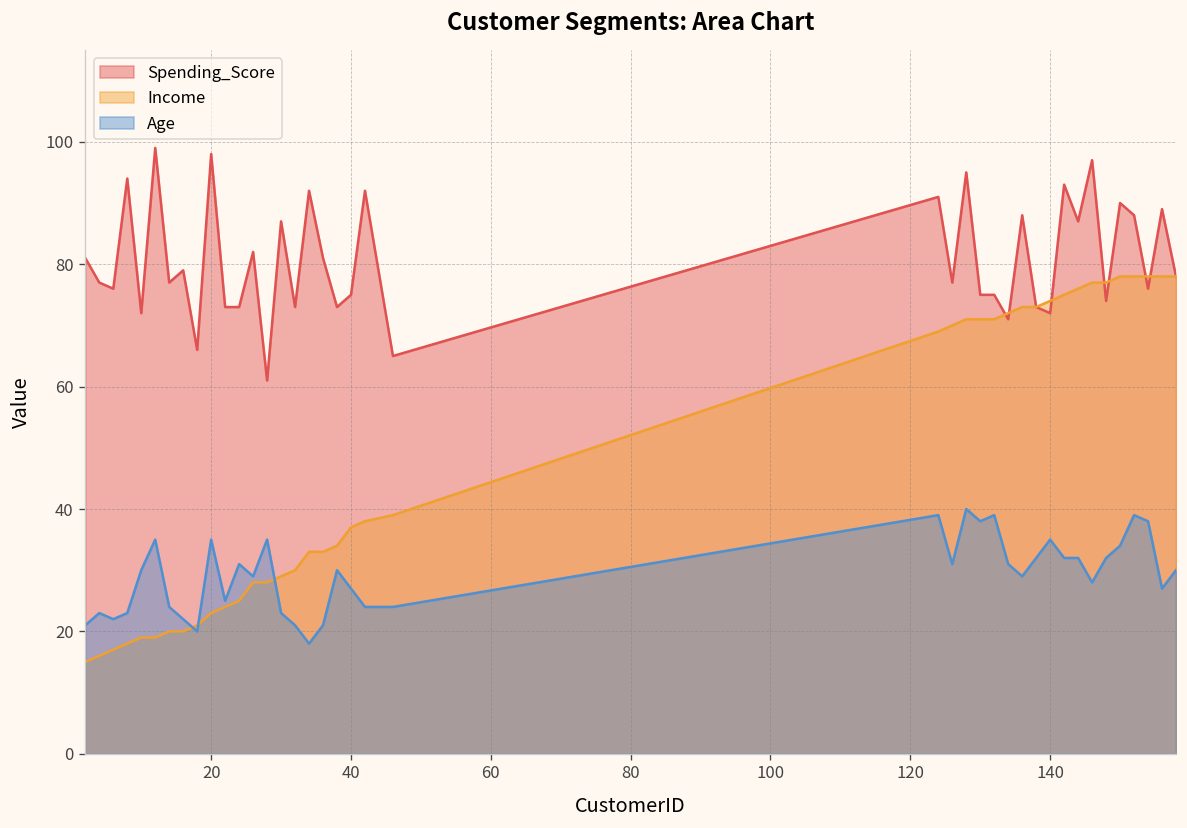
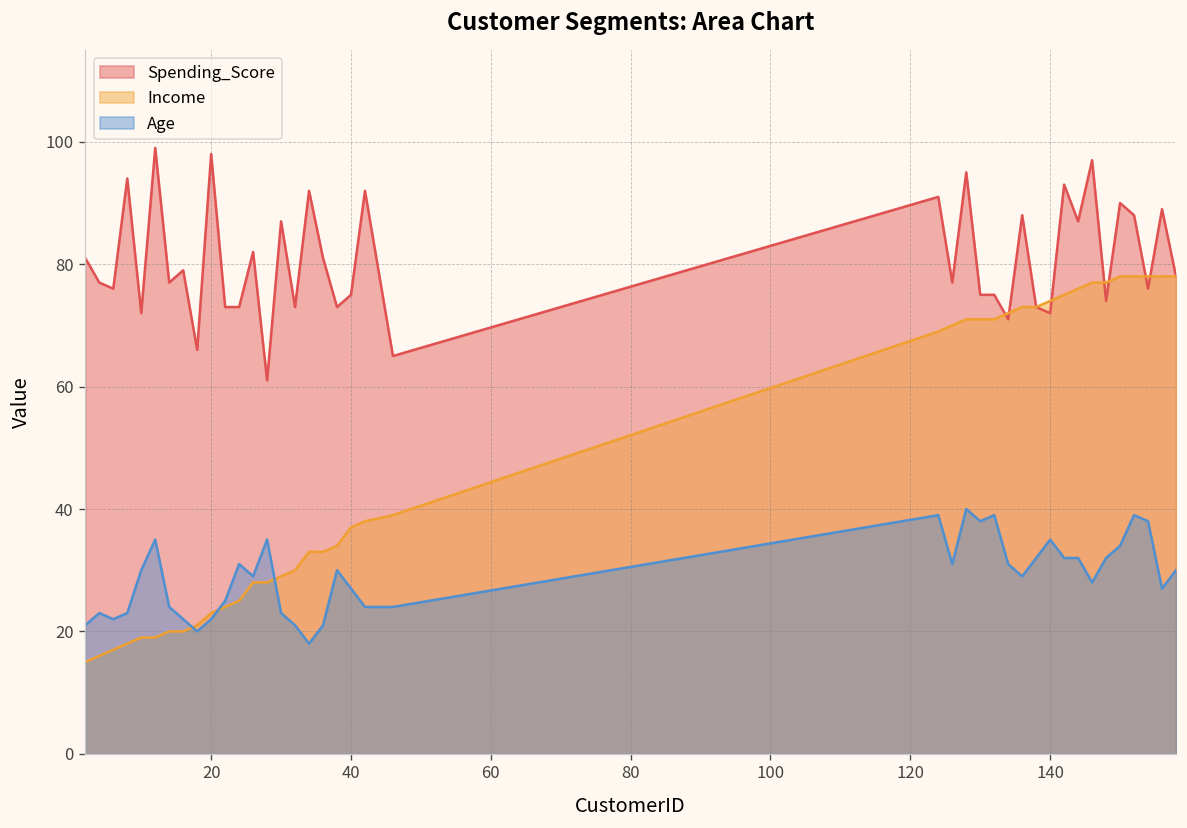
Age, 20: 35 -> 22
